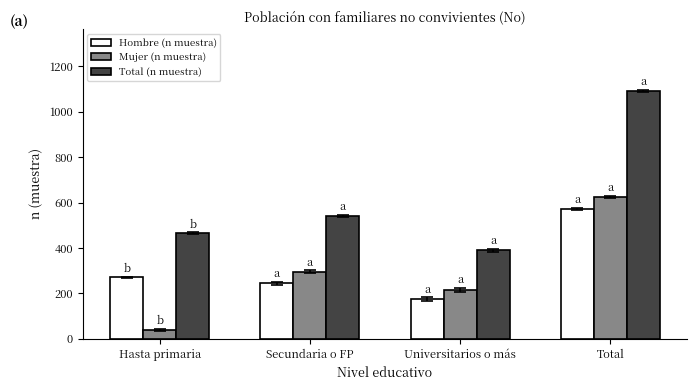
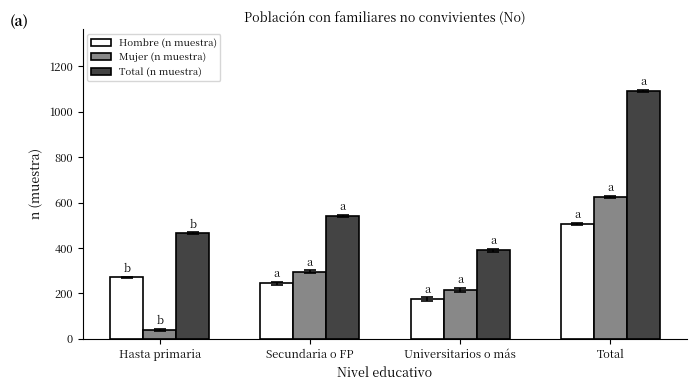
Hombre (n muestra), Total: 570 -> 510
